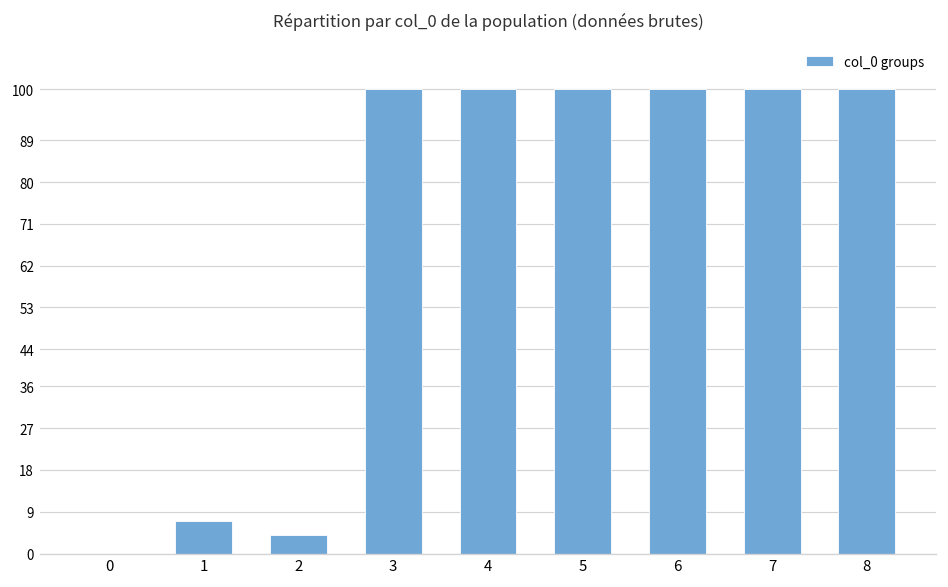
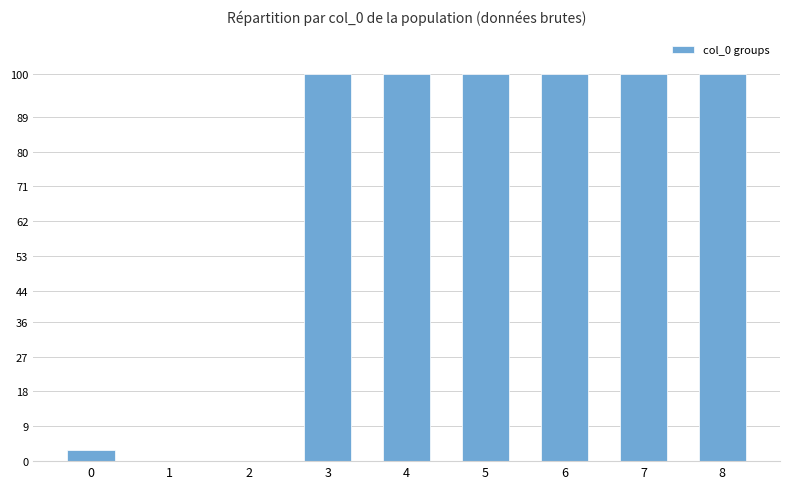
0: 0 -> 3
1: 7 -> 0
2: 4 -> 0
